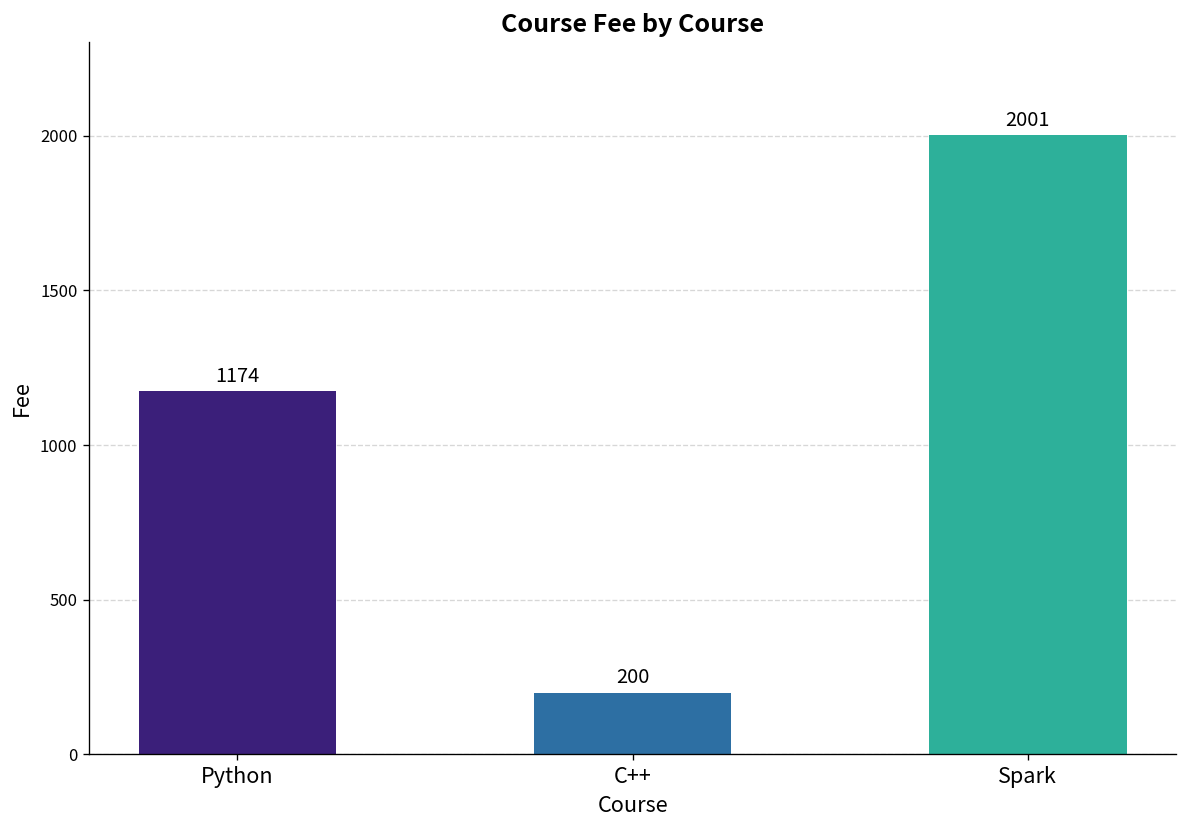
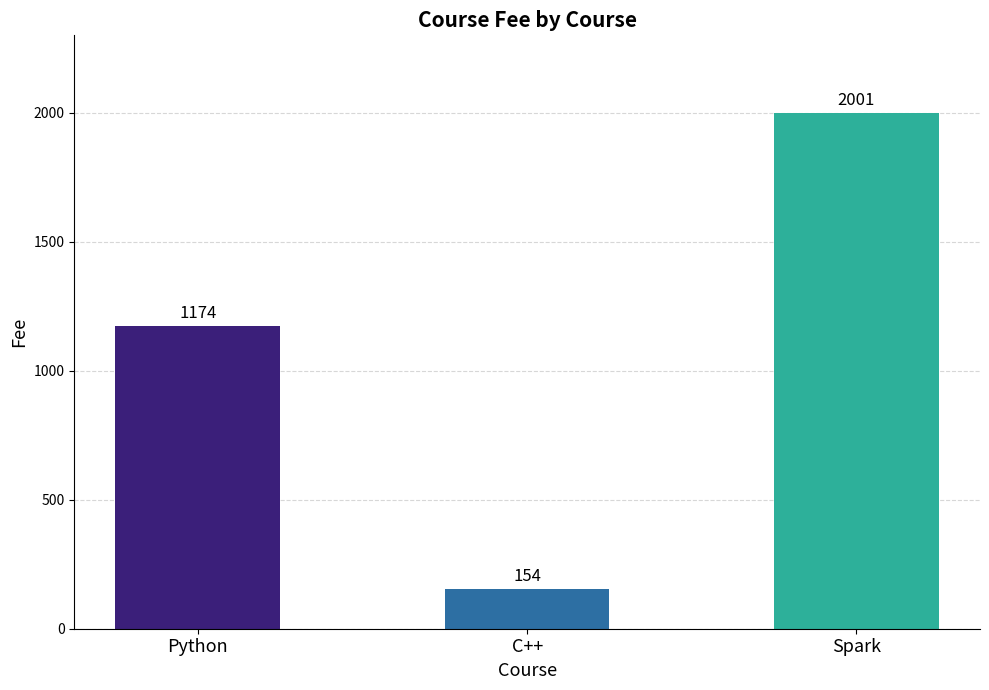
C++: 200 -> 154
